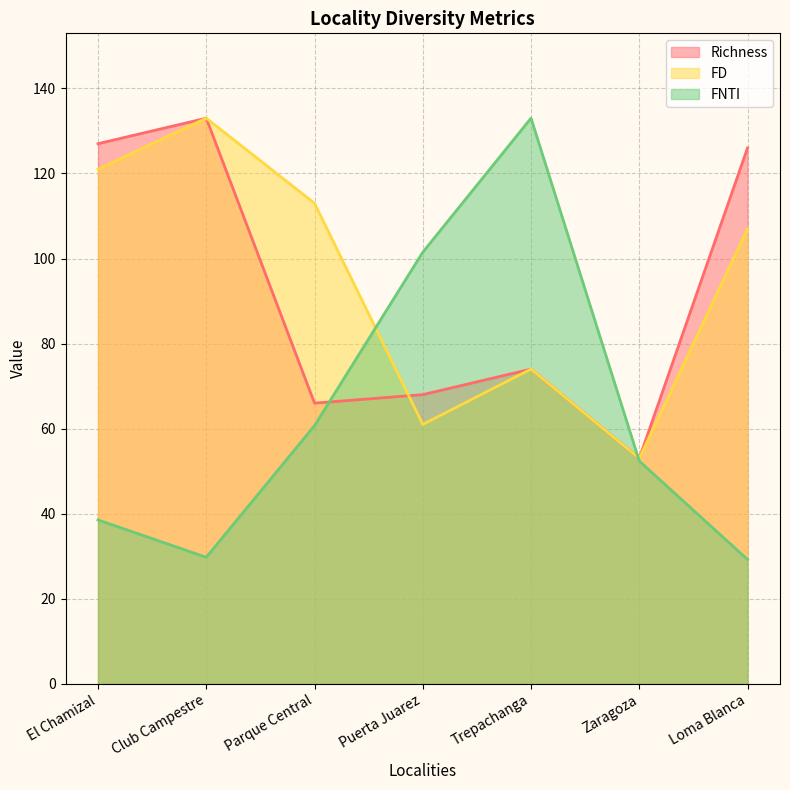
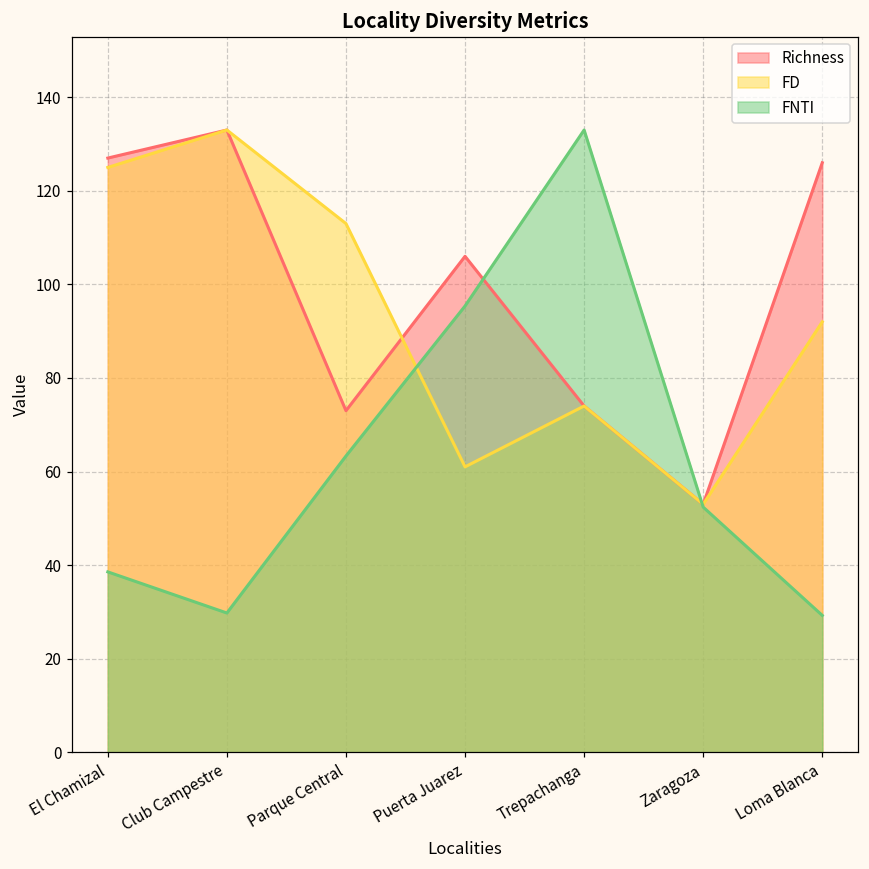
FD, El Chamizal: 121 -> 125
Richness, Parque Central: 66 -> 73
FNTI, Parque Central: 61 -> 63
Richness, Puerta Juarez: 68 -> 106
FNTI, Puerta Juarez: 101 -> 95
FD, Loma Blanca: 107 -> 92
